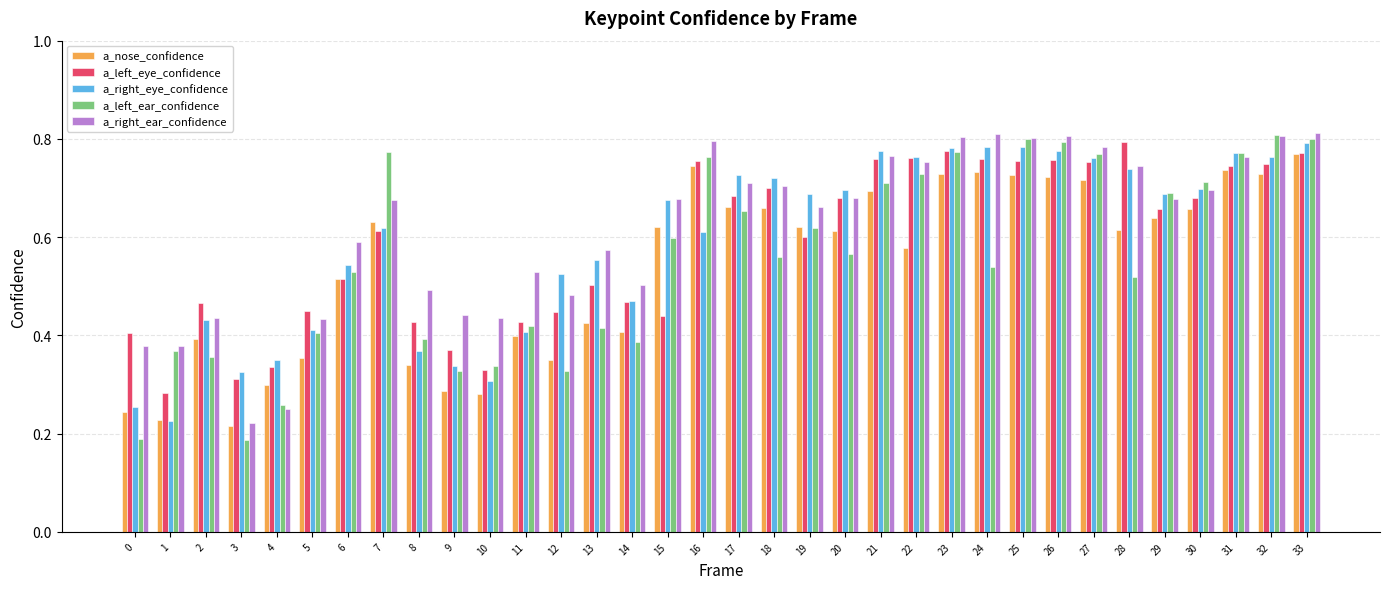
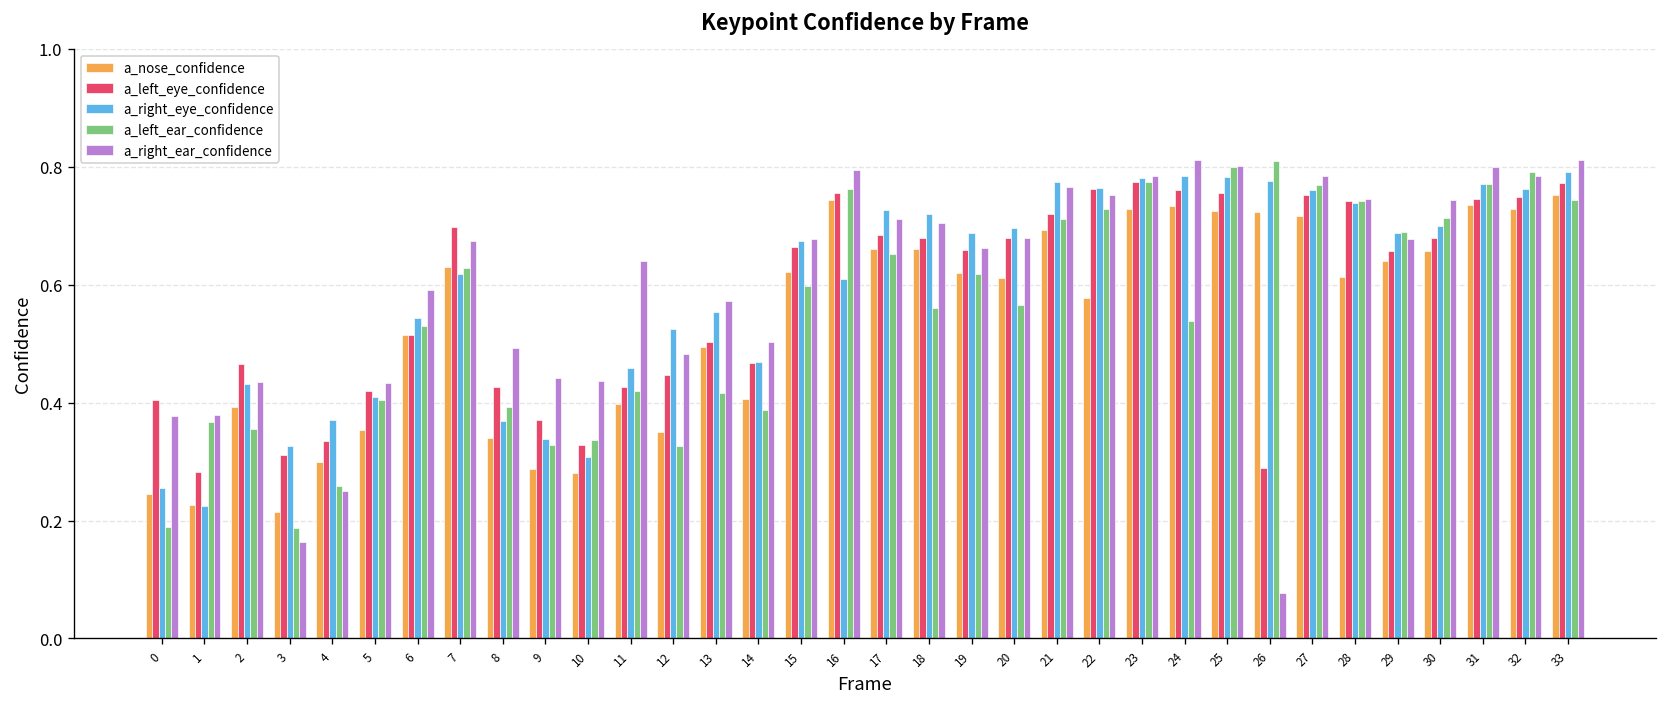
a_right_ear_confidence, 3: 0.22 -> 0.16
a_right_eye_confidence, 4: 0.35 -> 0.37
a_left_eye_confidence, 5: 0.45 -> 0.42
a_left_eye_confidence, 7: 0.61 -> 0.70
a_left_ear_confidence, 7: 0.77 -> 0.63
a_right_eye_confidence, 11: 0.41 -> 0.46
a_right_ear_confidence, 11: 0.53 -> 0.64
a_nose_confidence, 13: 0.43 -> 0.49
a_left_eye_confidence, 15: 0.44 -> 0.66
a_left_eye_confidence, 18: 0.70 -> 0.68
a_left_eye_confidence, 19: 0.60 -> 0.66
a_left_eye_confidence, 21: 0.76 -> 0.72
a_right_ear_confidence, 23: 0.80 -> 0.78
a_left_eye_confidence, 26: 0.76 -> 0.29
a_left_ear_confidence, 26: 0.79 -> 0.81
a_right_ear_confidence, 26: 0.81 -> 0.08
a_left_eye_confidence, 28: 0.79 -> 0.74
a_left_ear_confidence, 28: 0.52 -> 0.74
a_right_ear_confidence, 30: 0.70 -> 0.74
a_right_ear_confidence, 31: 0.76 -> 0.80
a_left_ear_confidence, 32: 0.81 -> 0.79
a_right_ear_confidence, 32: 0.81 -> 0.79
a_nose_confidence, 33: 0.77 -> 0.75
a_left_ear_confidence, 33: 0.80 -> 0.74
